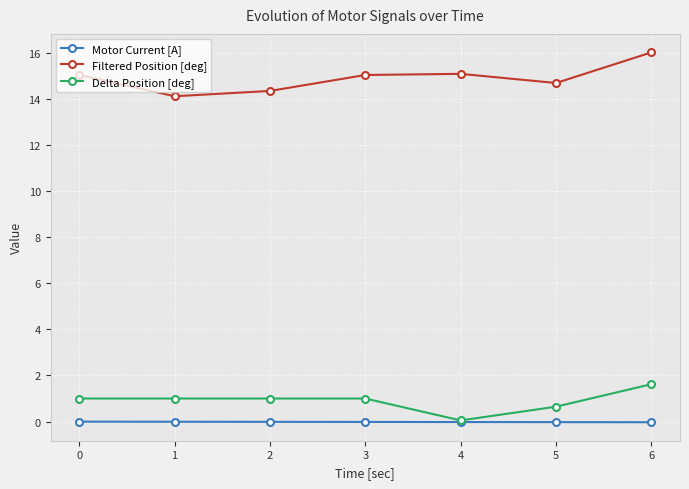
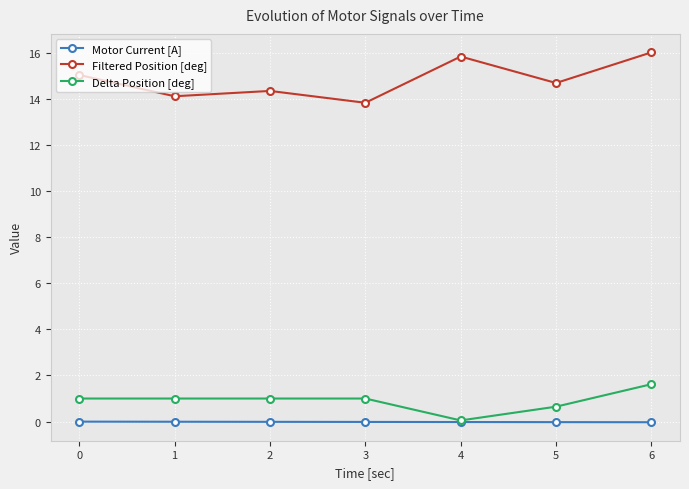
Filtered Position [deg], 3: 15.0 -> 13.8
Filtered Position [deg], 4: 15.1 -> 15.8
